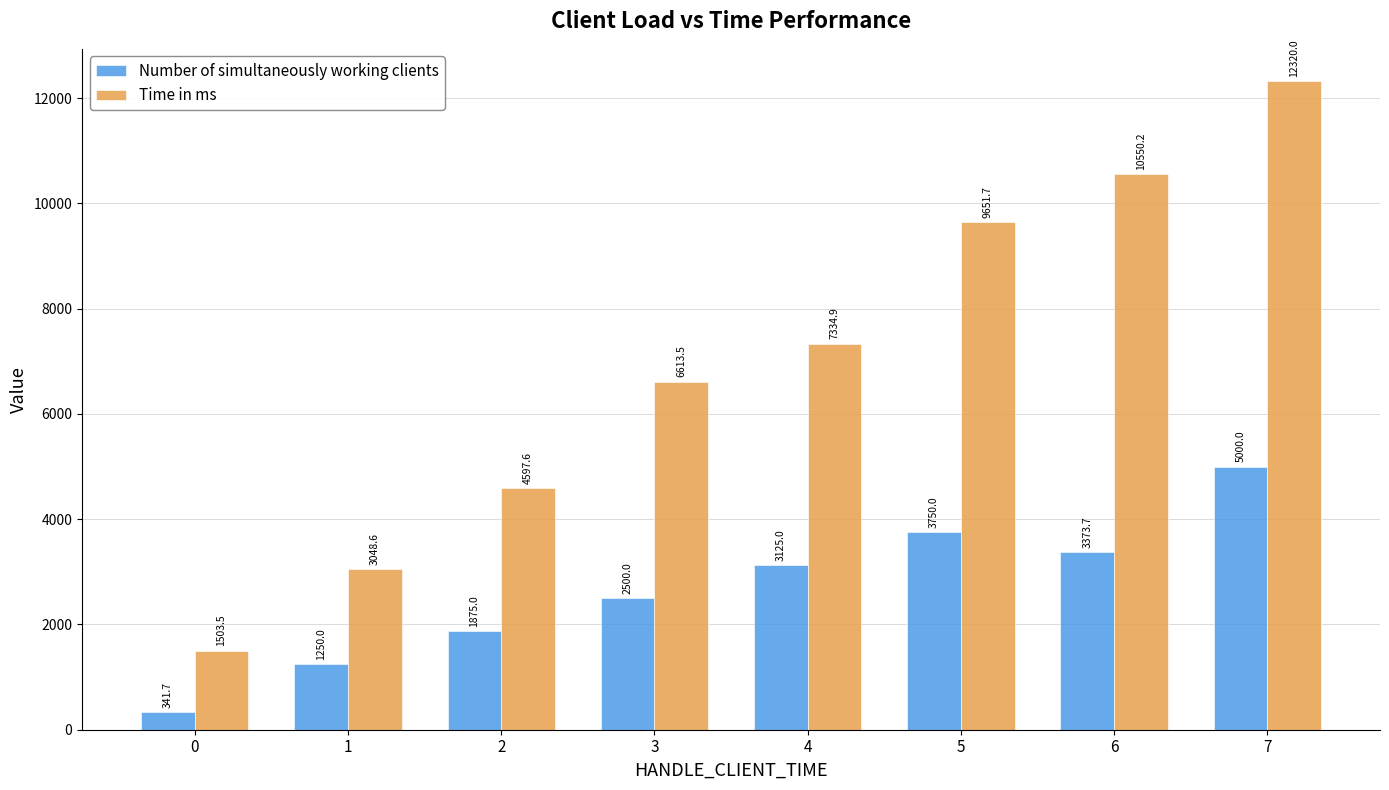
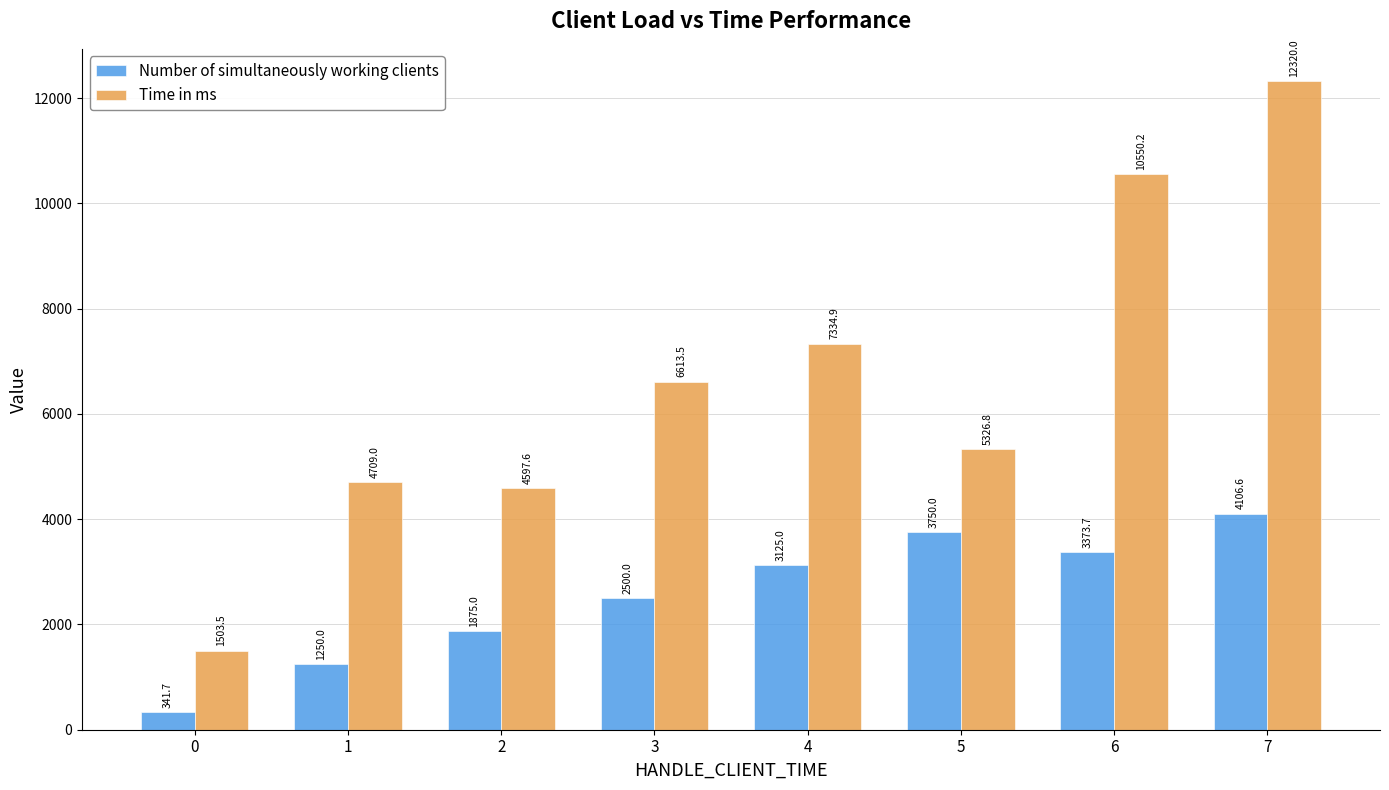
Time in ms, 1: 3048.6 -> 4709.0
Time in ms, 5: 9651.7 -> 5326.8
Number of simultaneously working clients, 7: 5000.0 -> 4106.6
